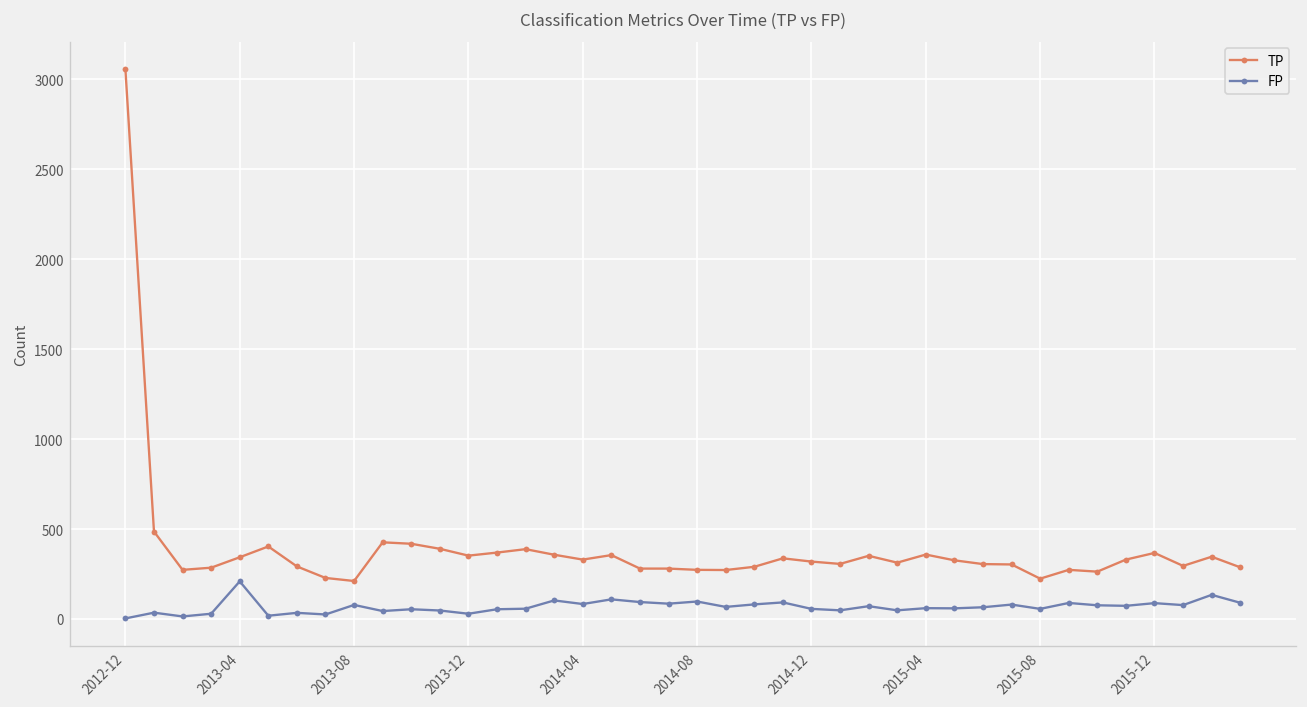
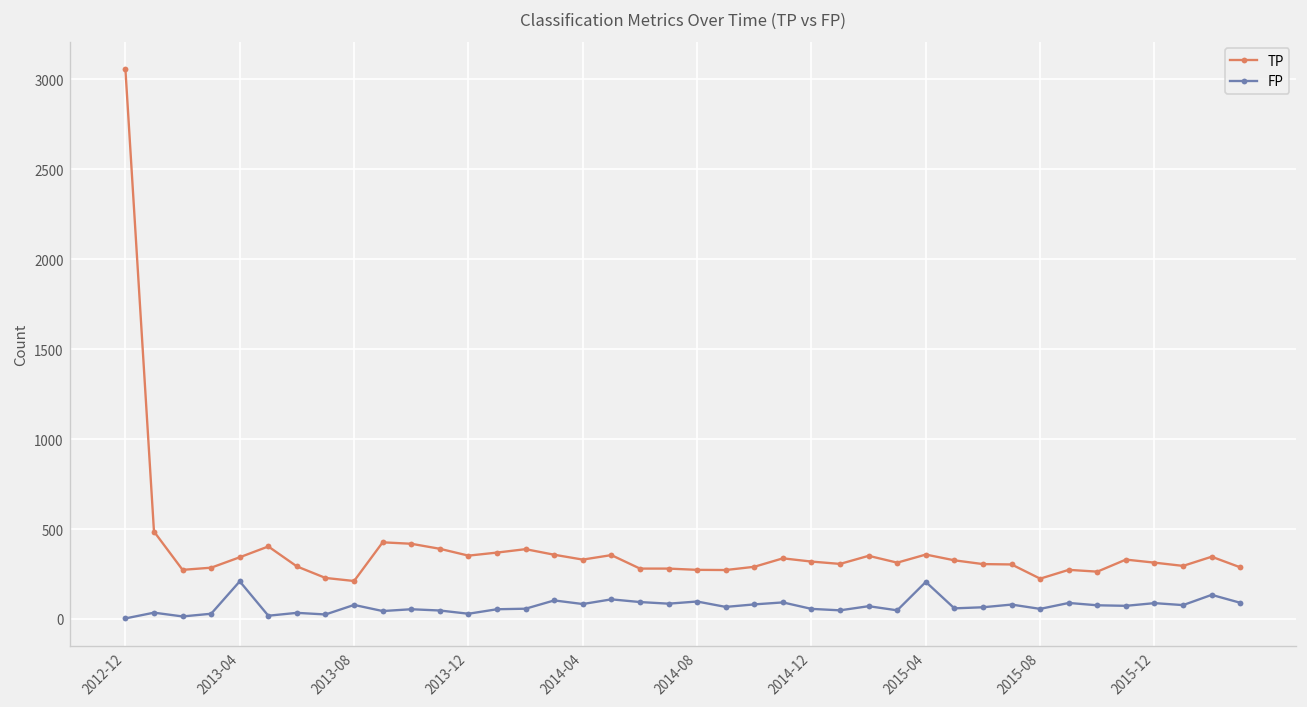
FP, 2015-04: 60 -> 210
TP, 2015-12: 370 -> 310
